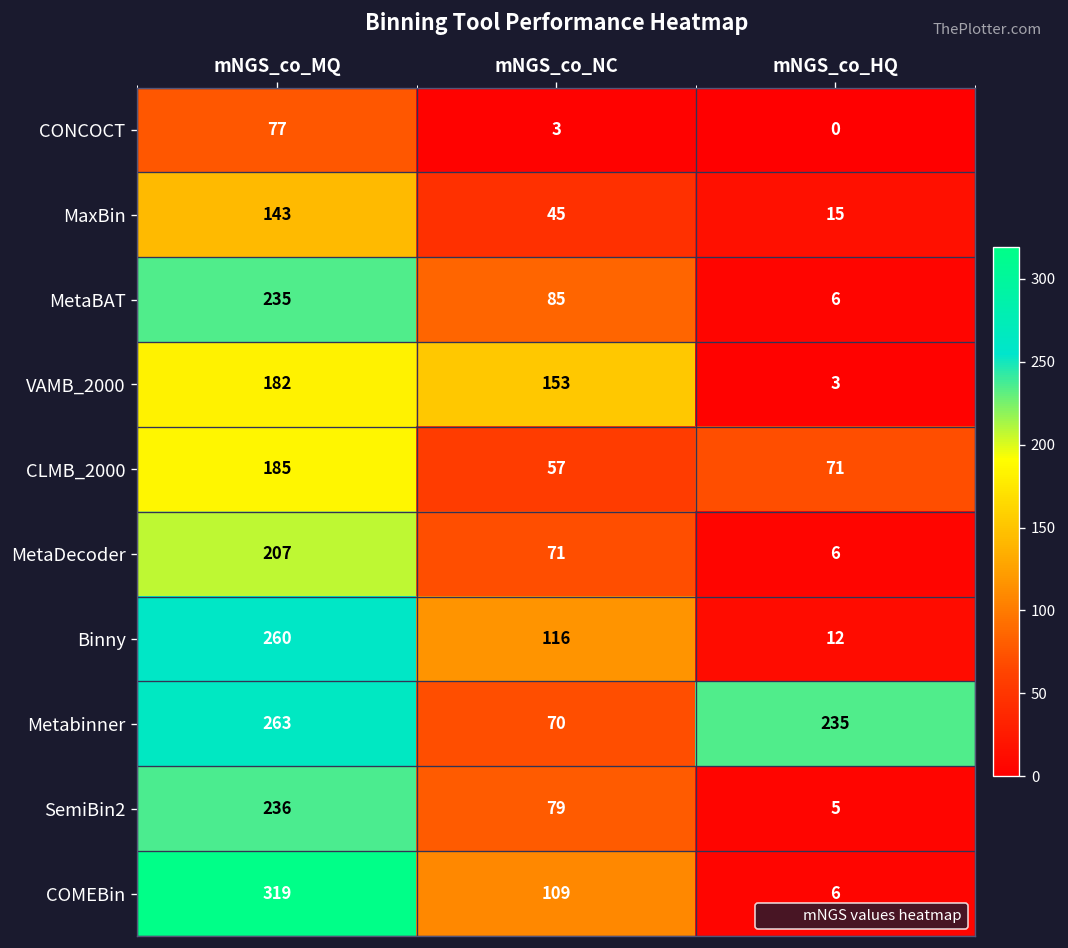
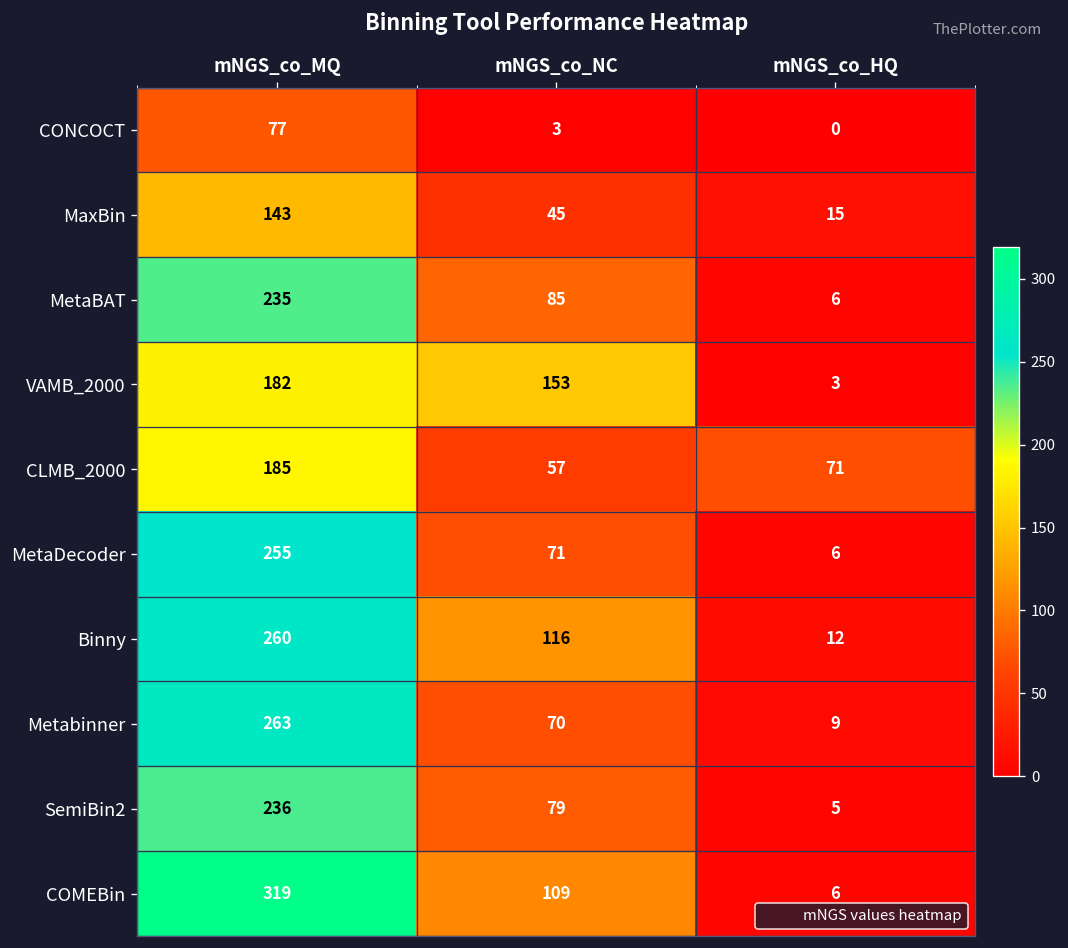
MetaDecoder, mNGS_co_MQ: 207 -> 255
Metabinner, mNGS_co_HQ: 235 -> 9
